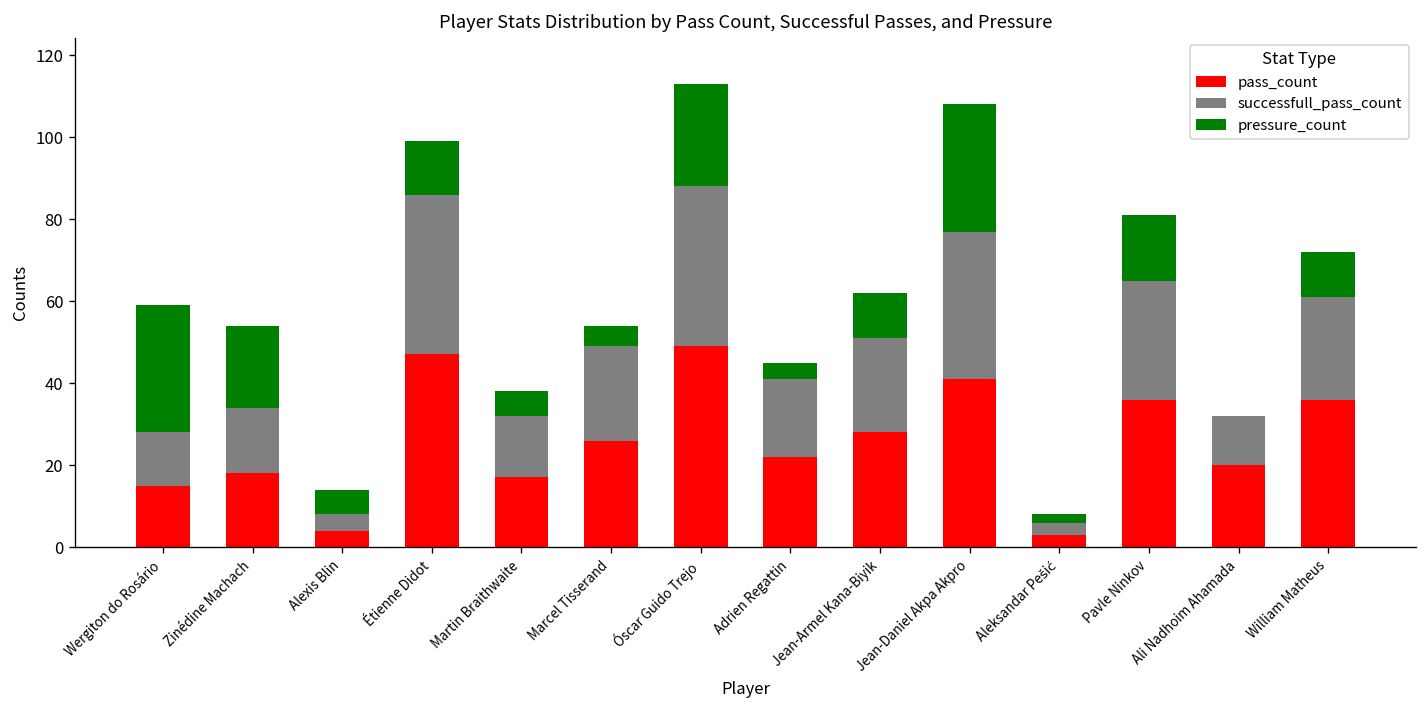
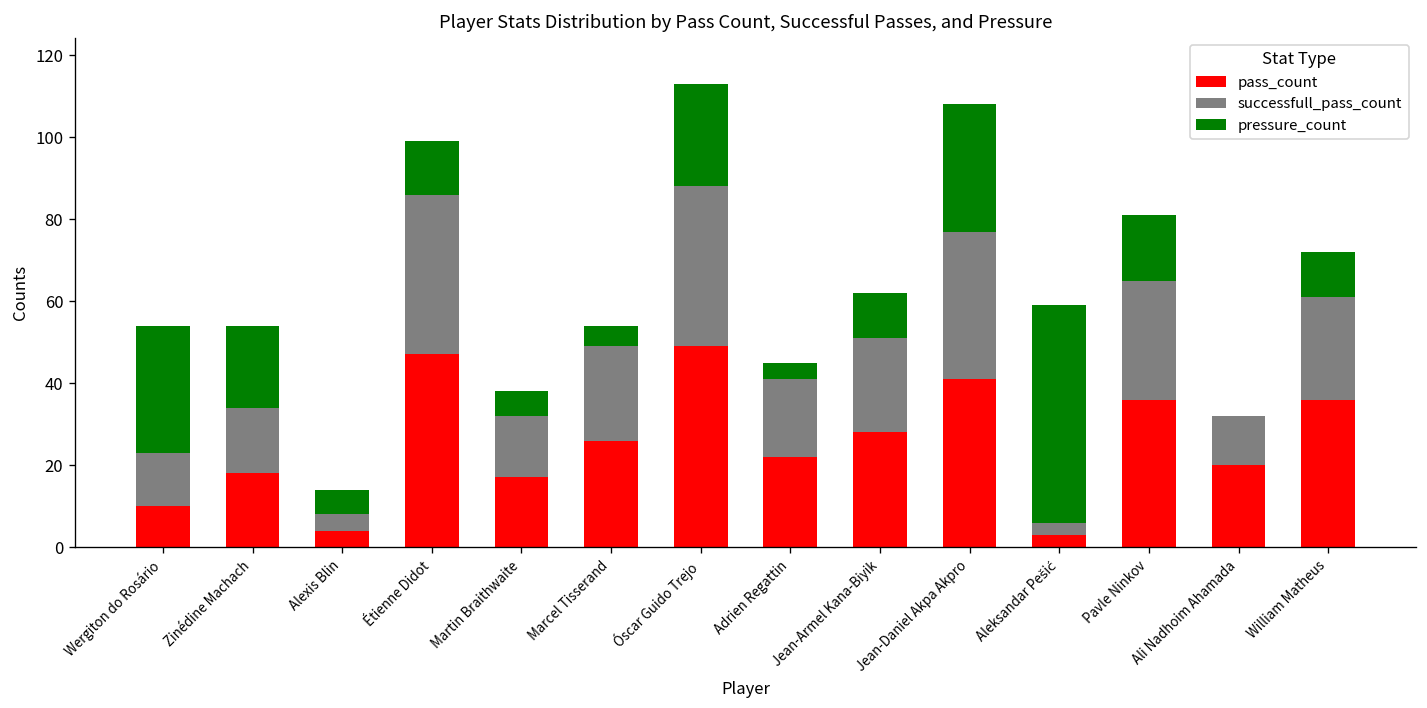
pass_count, Wergiton do Rosário: 15 -> 10
pressure_count, Aleksandar Pešić: 2 -> 53
